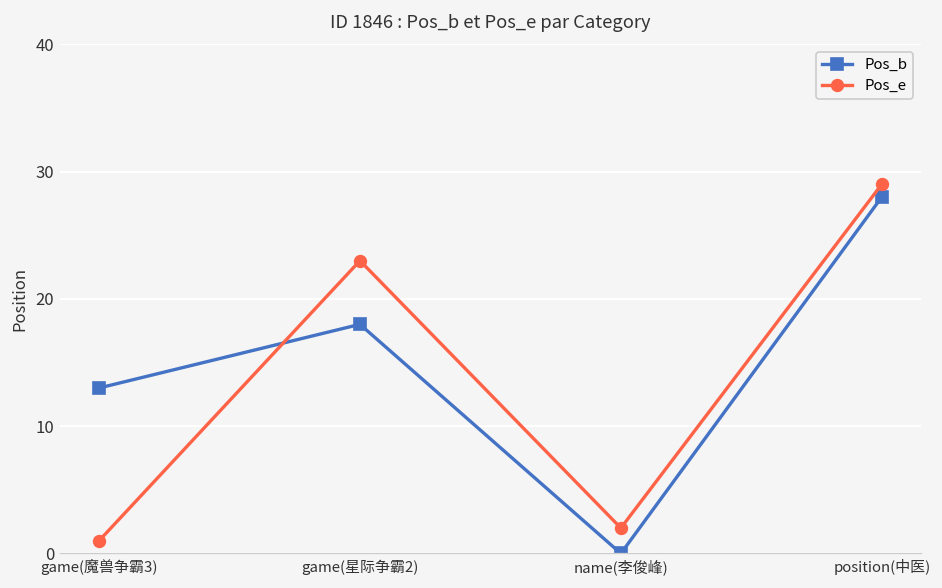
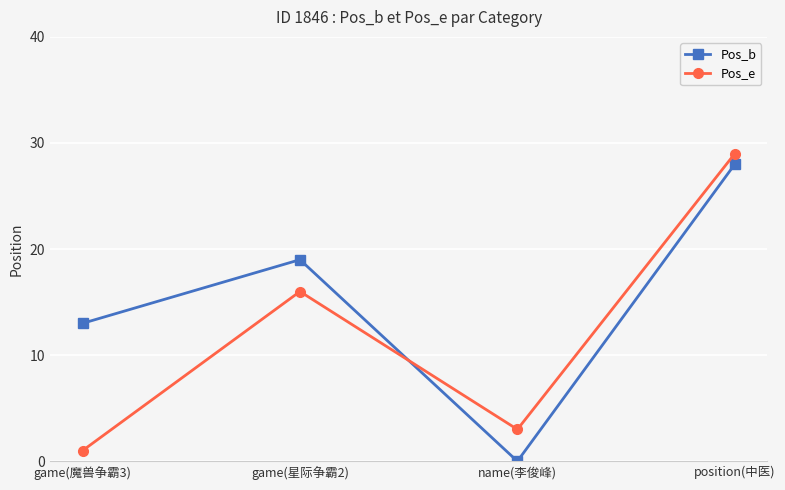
Pos_b, game(星际争霸2): 18 -> 19
Pos_e, game(星际争霸2): 23 -> 16
Pos_e, name(李俊峰): 2 -> 3
